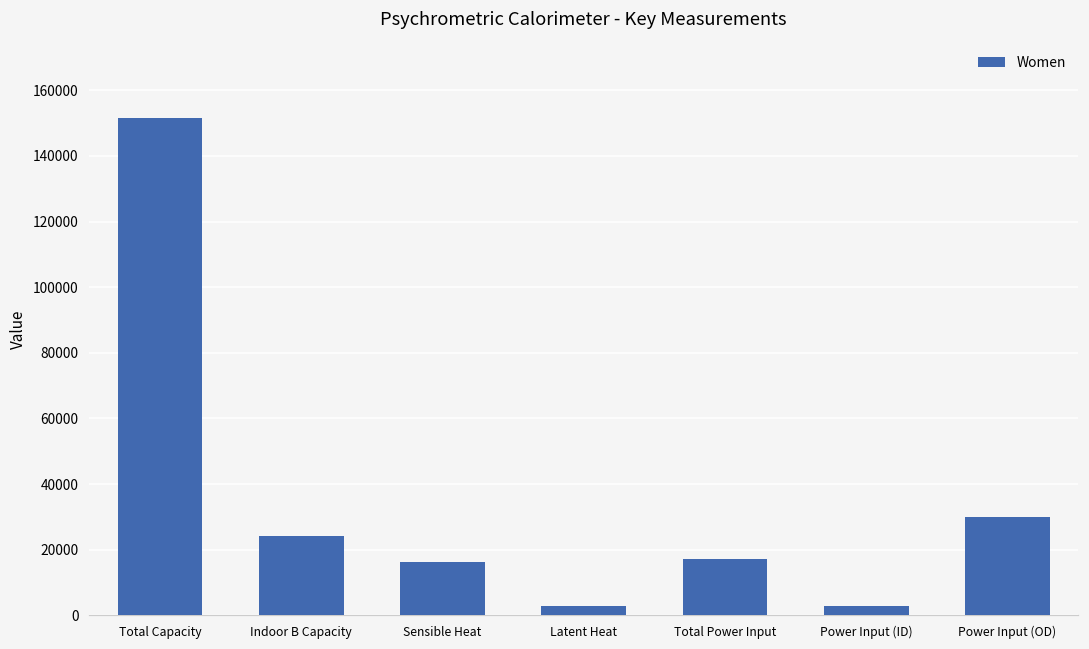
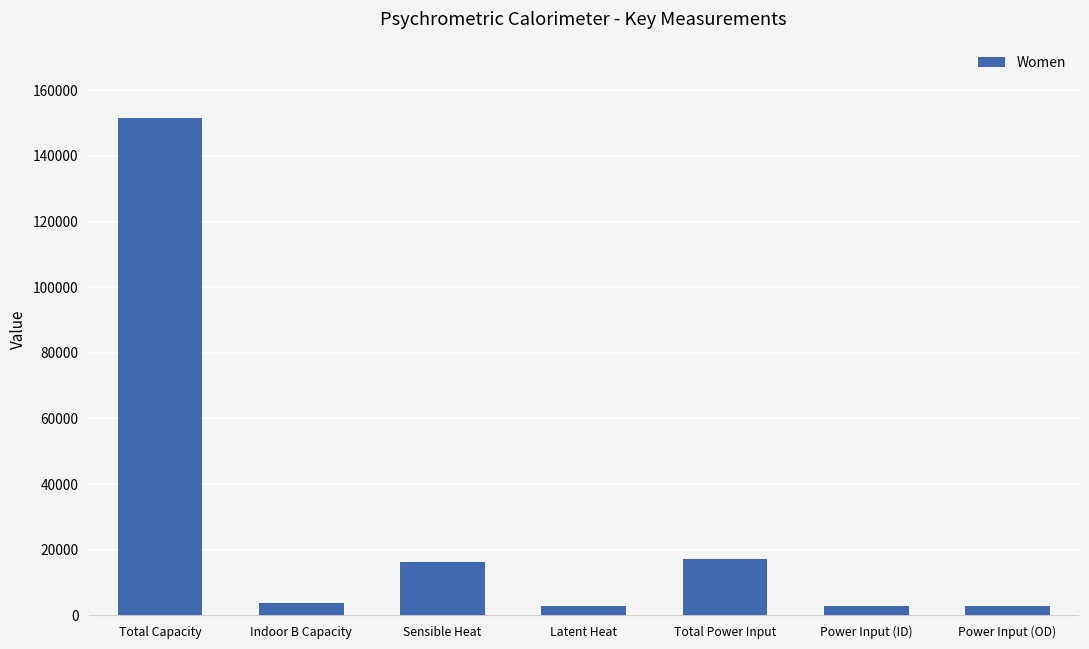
Indoor B Capacity: 24000 -> 4000
Power Input (OD): 30000 -> 3000
